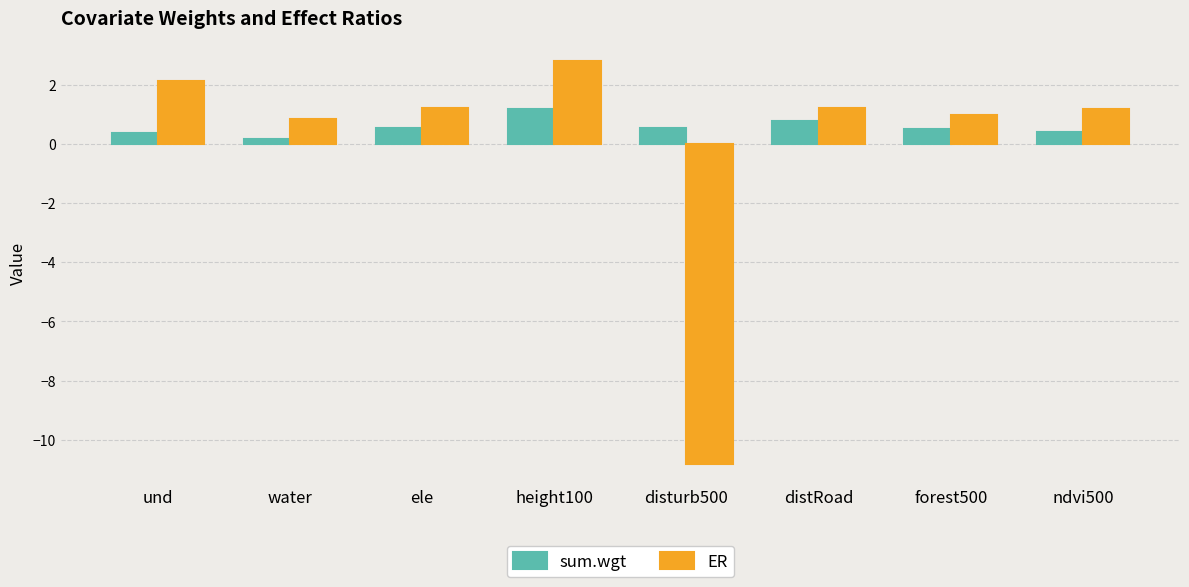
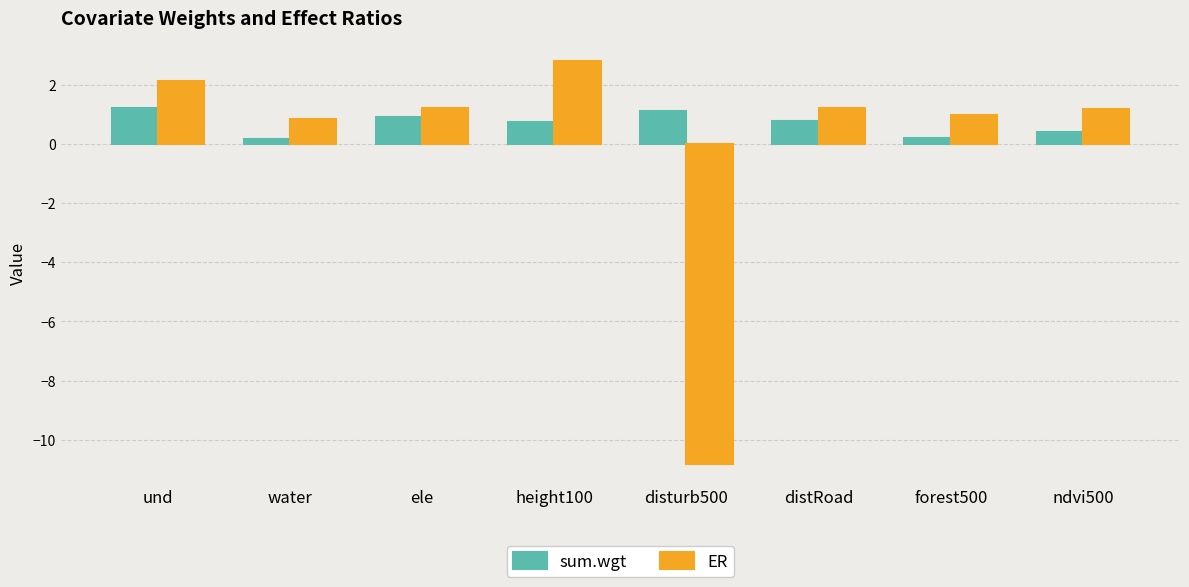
sum.wgt, und: 0.4 -> 1.2
sum.wgt, ele: 0.5 -> 0.9
sum.wgt, height100: 1.2 -> 0.7
sum.wgt, disturb500: 0.5 -> 1.1
sum.wgt, forest500: 0.5 -> 0.2
